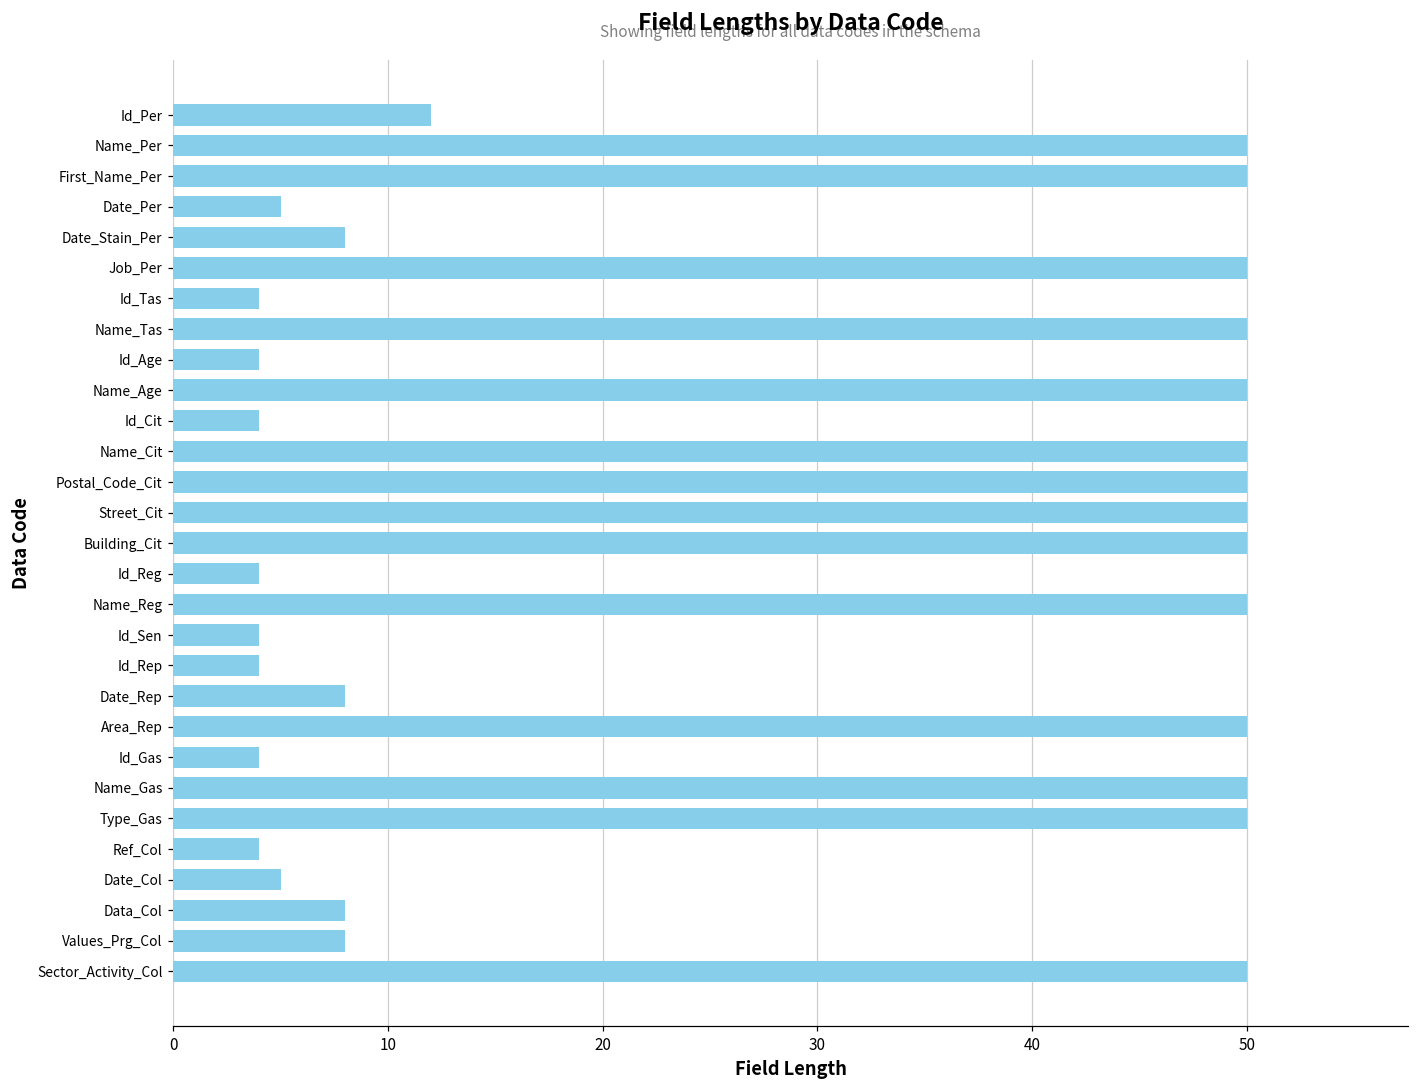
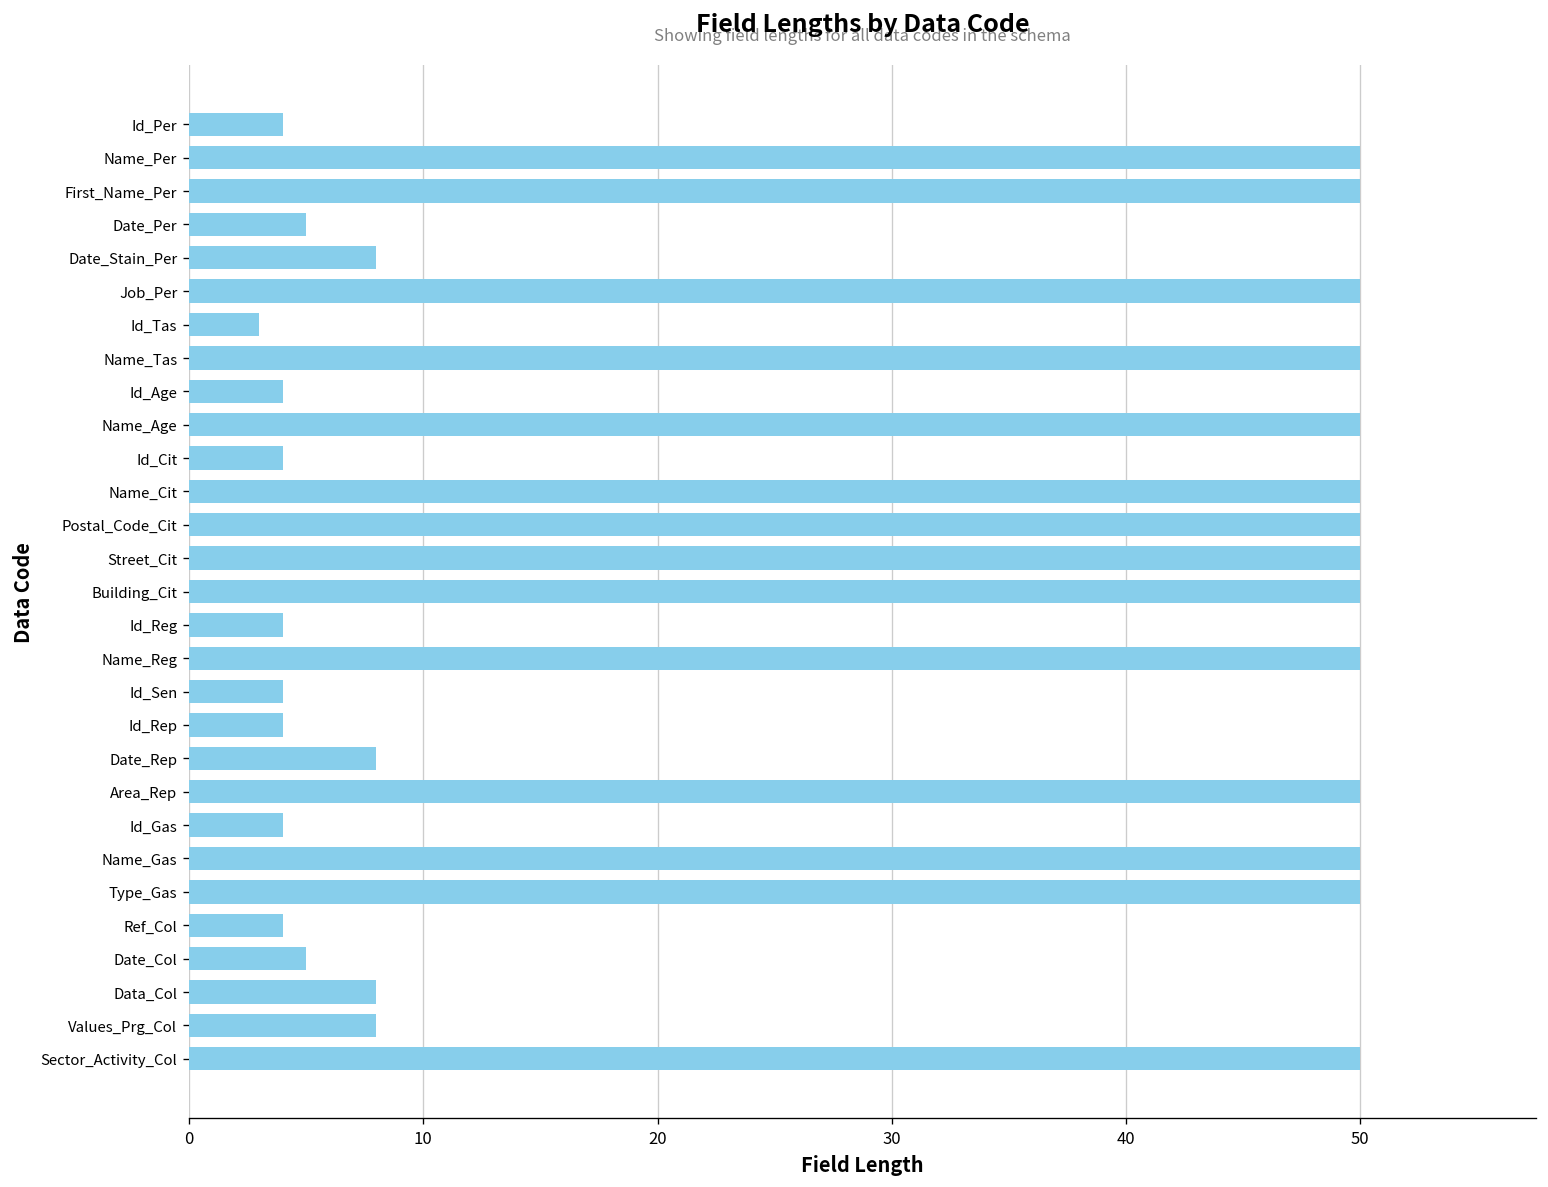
Id_Per: 12 -> 4
Id_Tas: 4 -> 3
